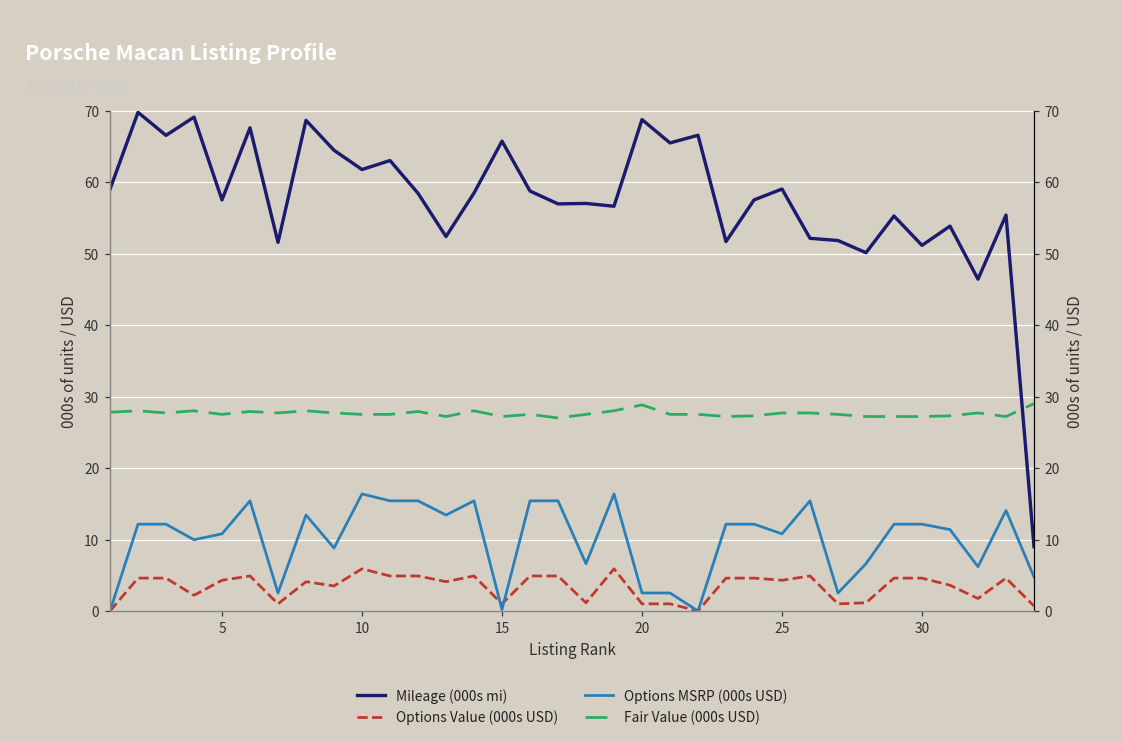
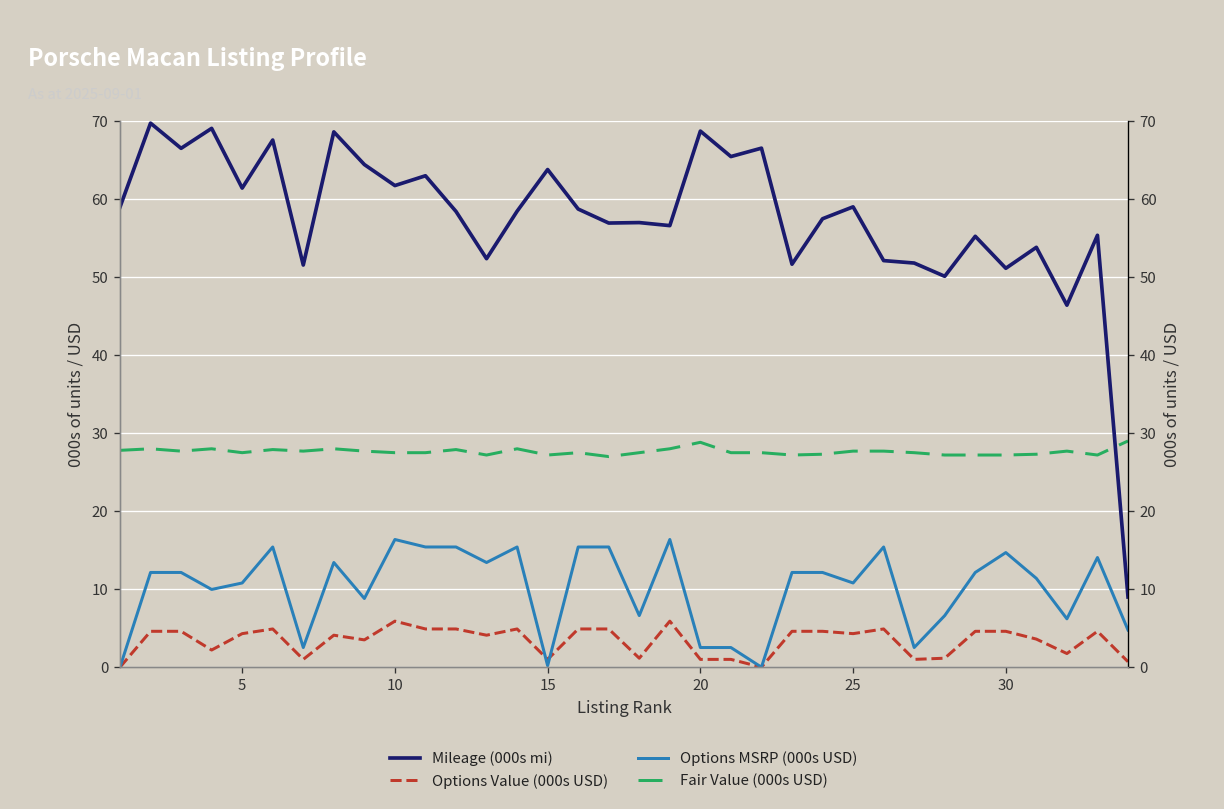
Mileage (000s mi), 5: 57 -> 61
Mileage (000s mi), 15: 66 -> 64
Options MSRP (000s USD), 30: 12 -> 15
